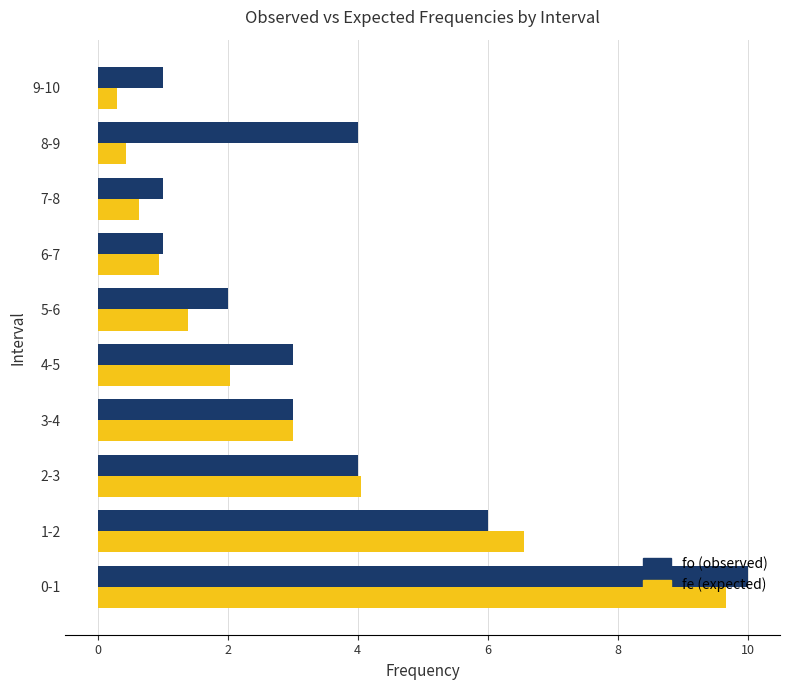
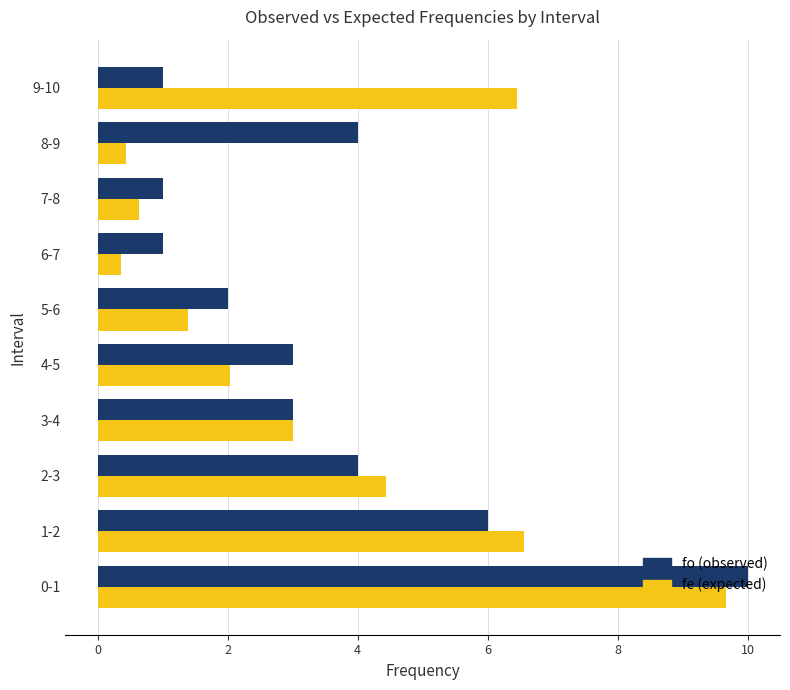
fe (expected), 9-10: 0.3 -> 6.5
fe (expected), 6-7: 0.9 -> 0.4
fe (expected), 2-3: 4.0 -> 4.4
